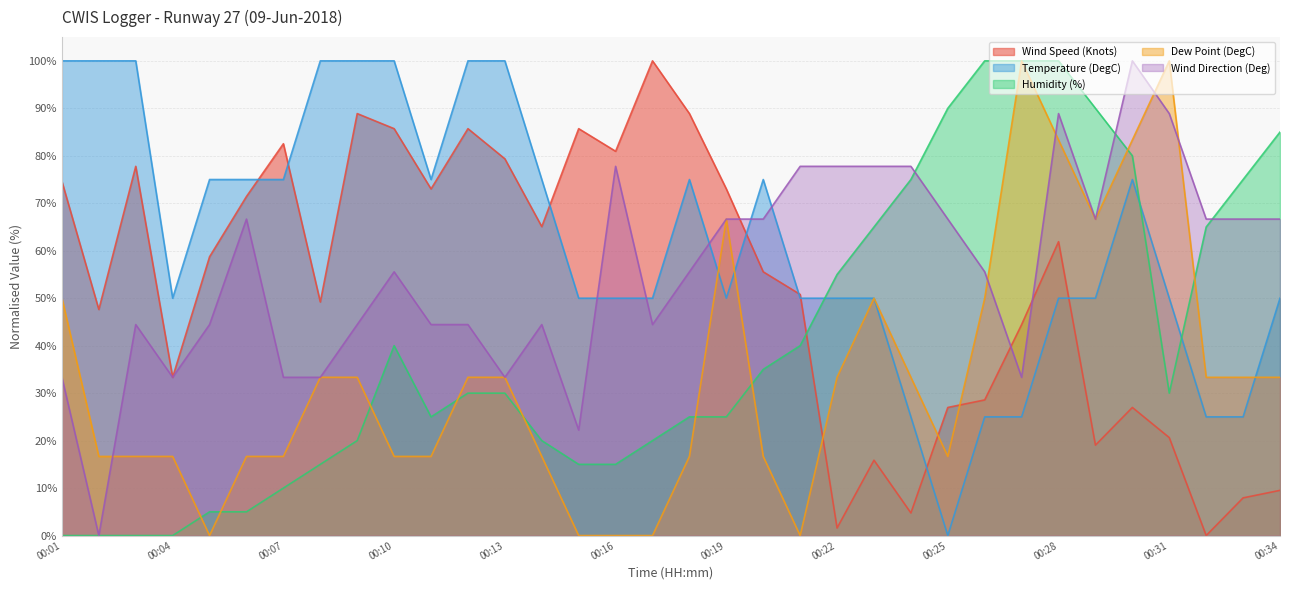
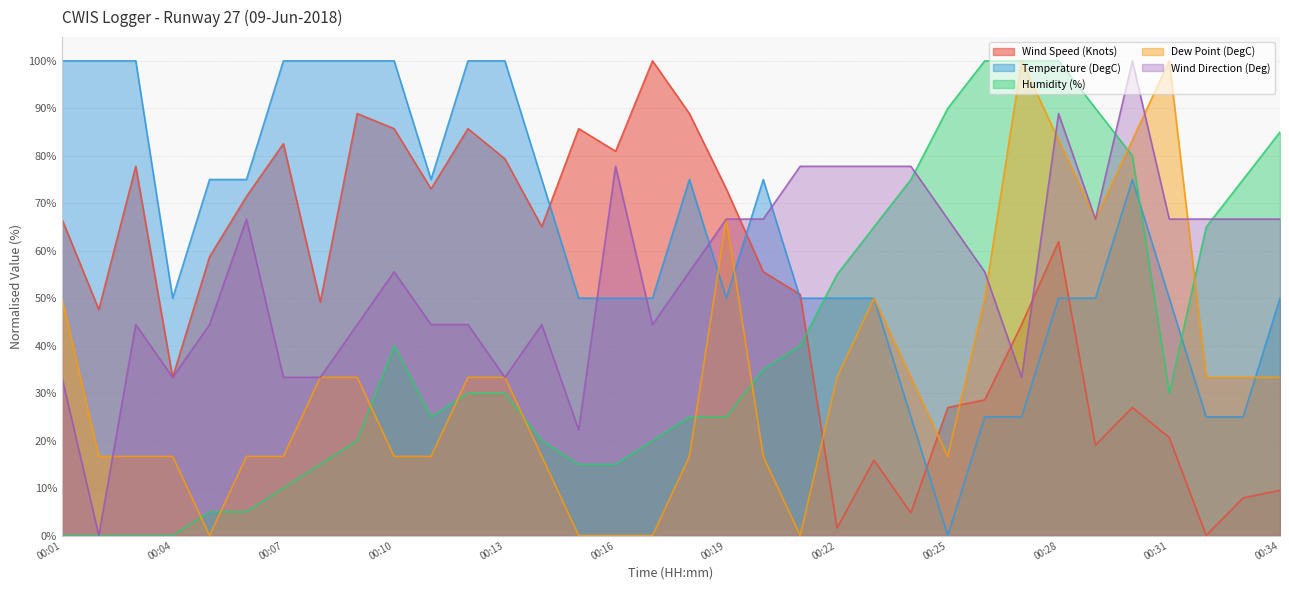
Wind Speed (Knots), 00:01: 75% -> 67%
Temperature (DegC), 00:07: 75% -> 100%
Wind Direction (Deg), 00:31: 89% -> 67%
